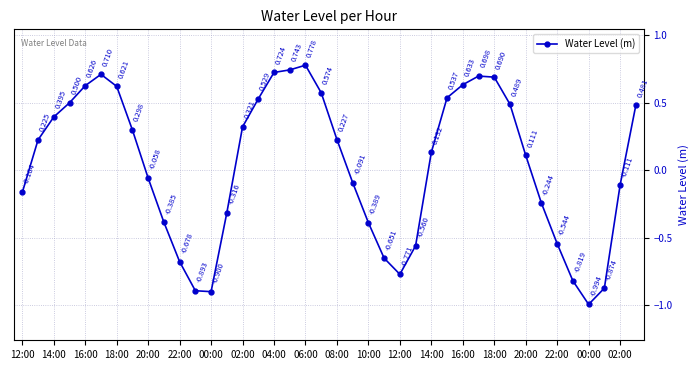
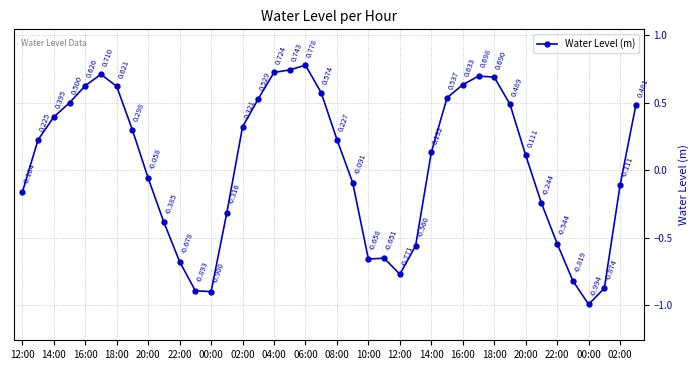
10:00: -0.389 -> -0.658
